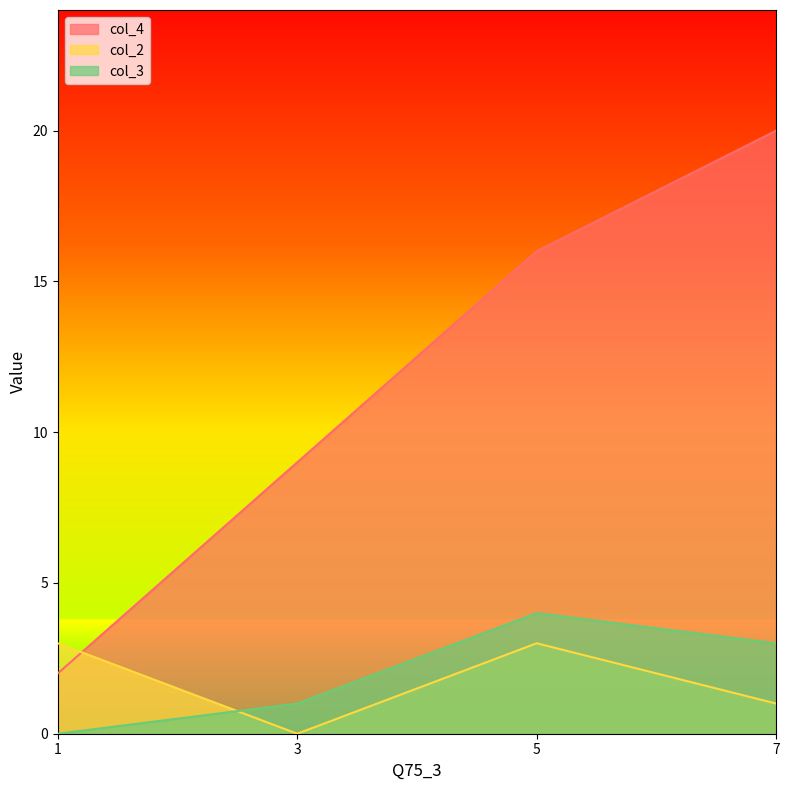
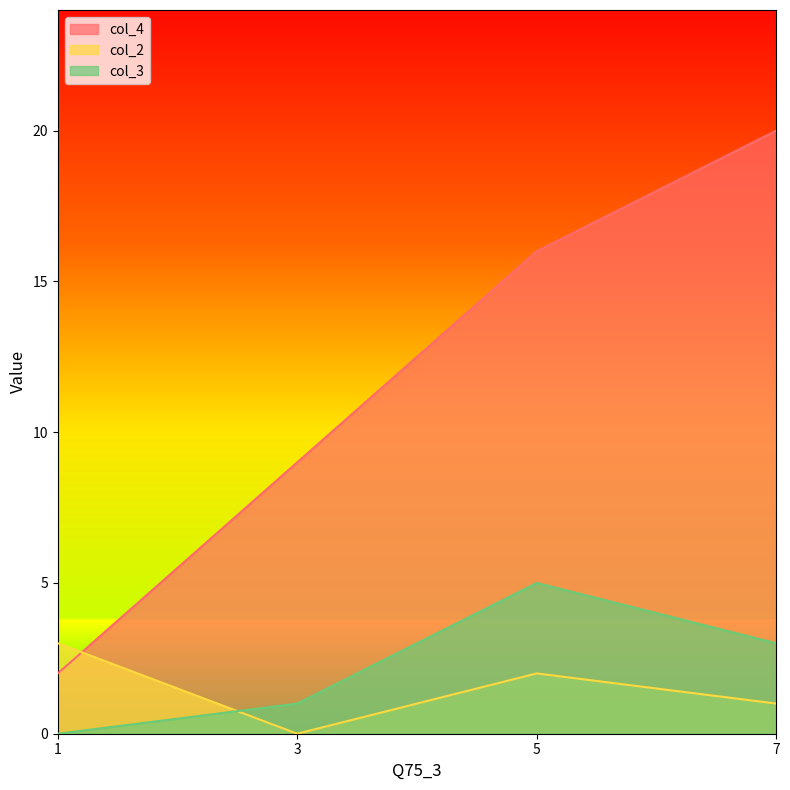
col_2, 5: 3 -> 2
col_3, 5: 4 -> 5
